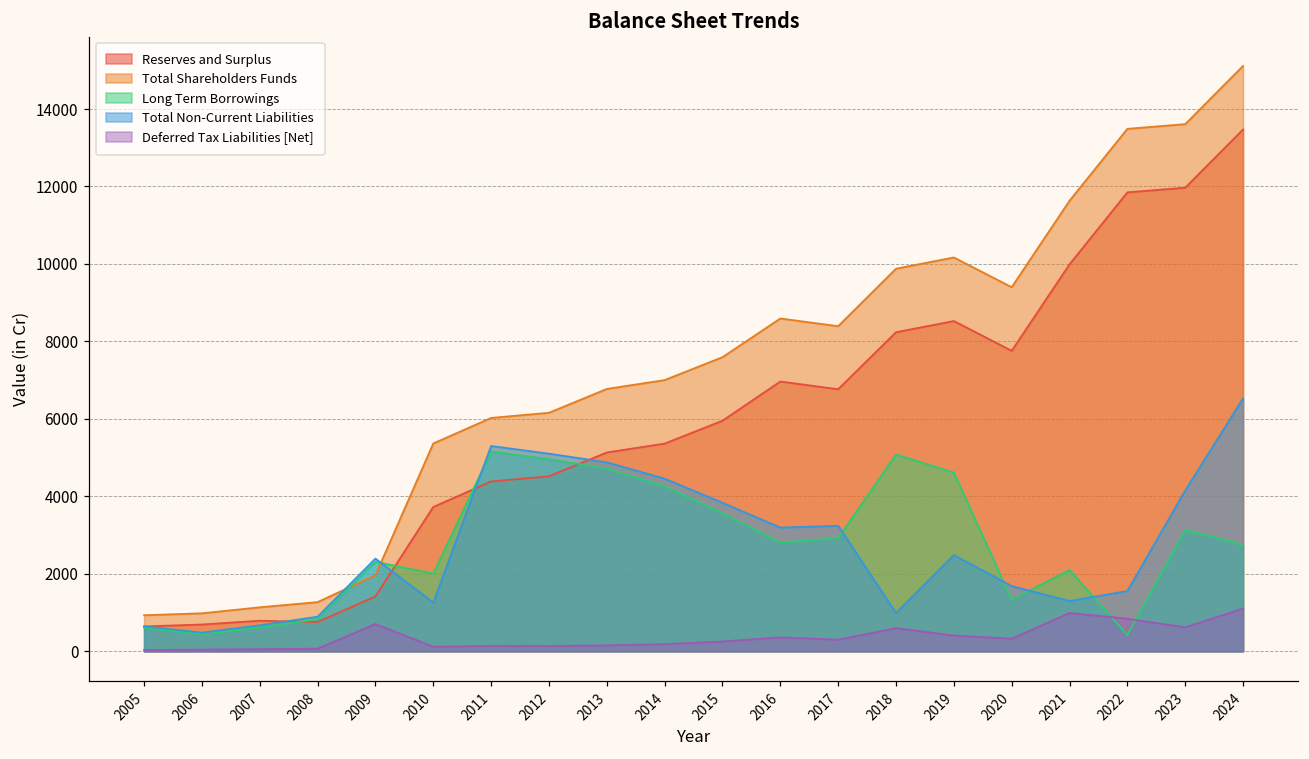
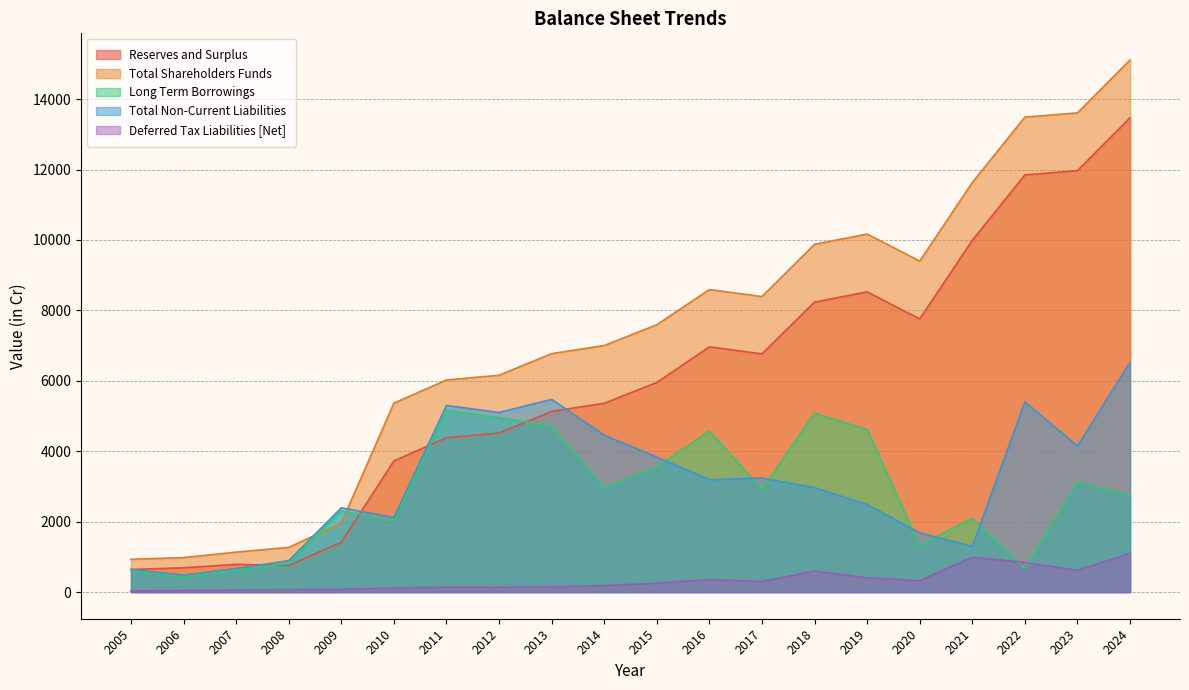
Deferred Tax Liabilities [Net], 2009: 700 -> 100
Total Non-Current Liabilities, 2010: 1300 -> 2100
Total Non-Current Liabilities, 2013: 4900 -> 5500
Long Term Borrowings, 2014: 4300 -> 3000
Long Term Borrowings, 2016: 2800 -> 4600
Total Non-Current Liabilities, 2018: 1000 -> 3000
Long Term Borrowings, 2022: 400 -> 700
Total Non-Current Liabilities, 2022: 1600 -> 5400
